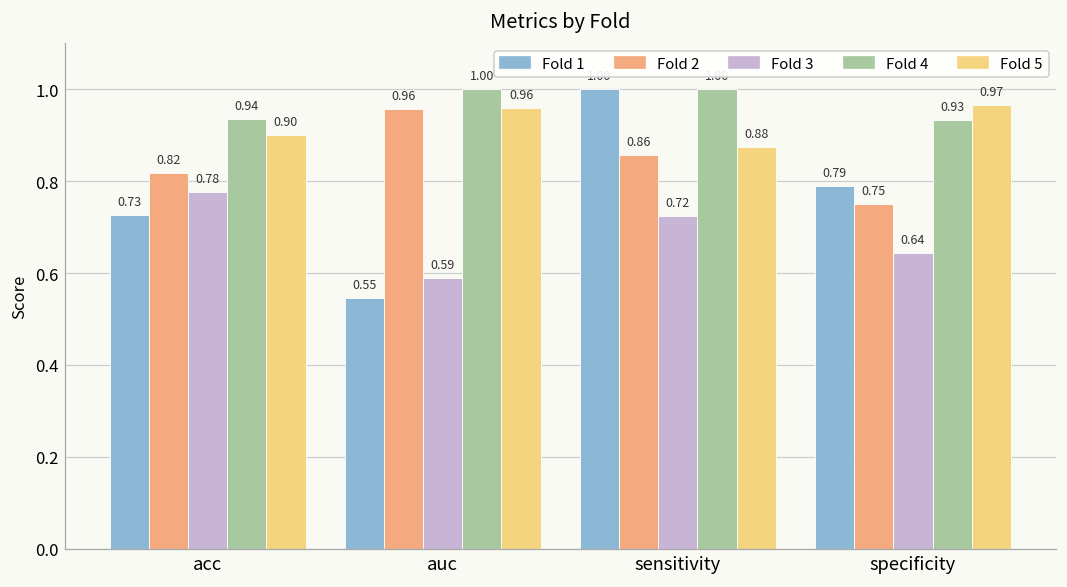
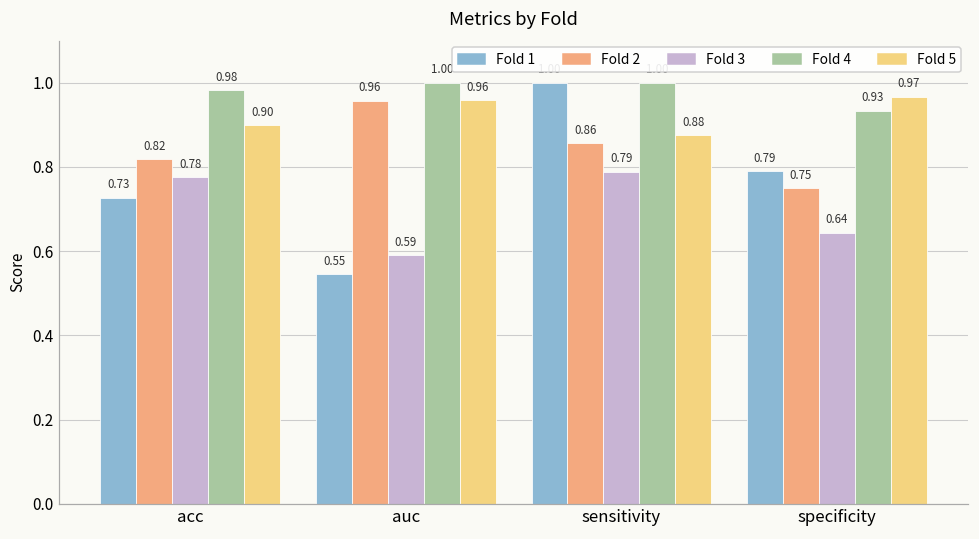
Fold 4, acc: 0.94 -> 0.98
Fold 3, sensitivity: 0.72 -> 0.79
